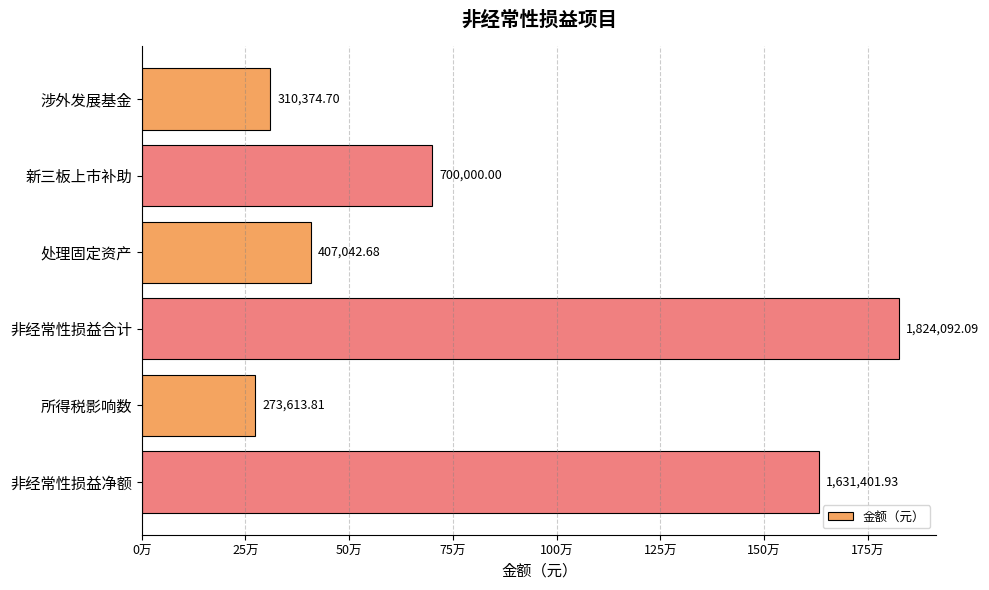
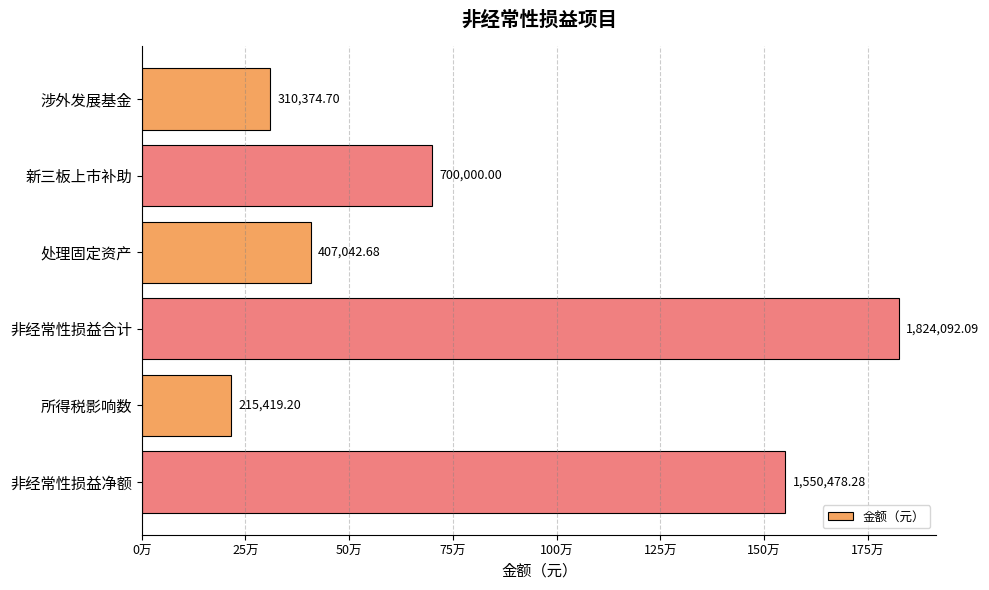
所得税影响数: 273,613.81 -> 215,419.20
非经常性损益净额: 1,631,401.93 -> 1,550,478.28
